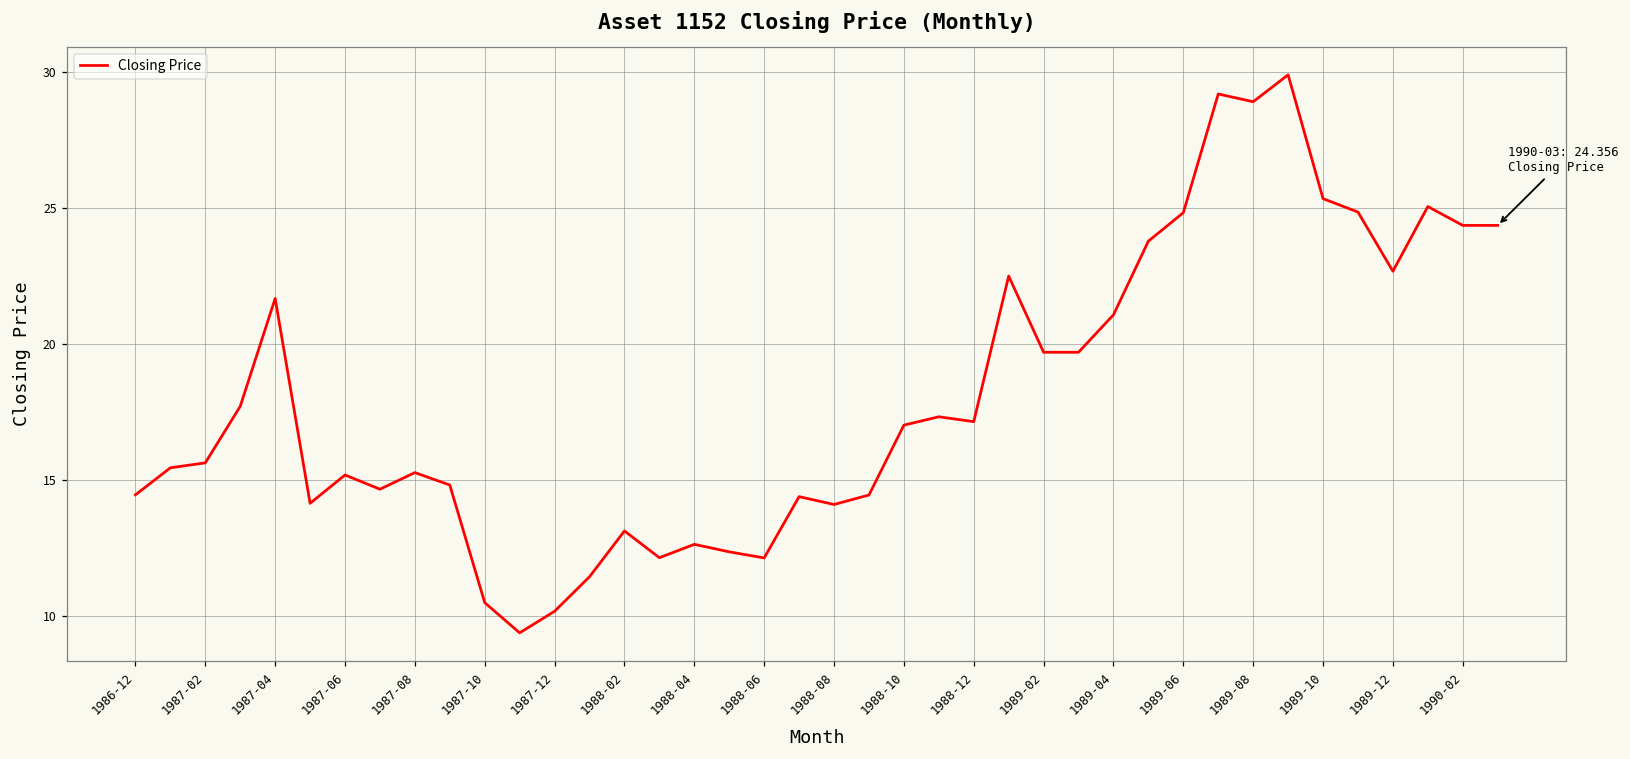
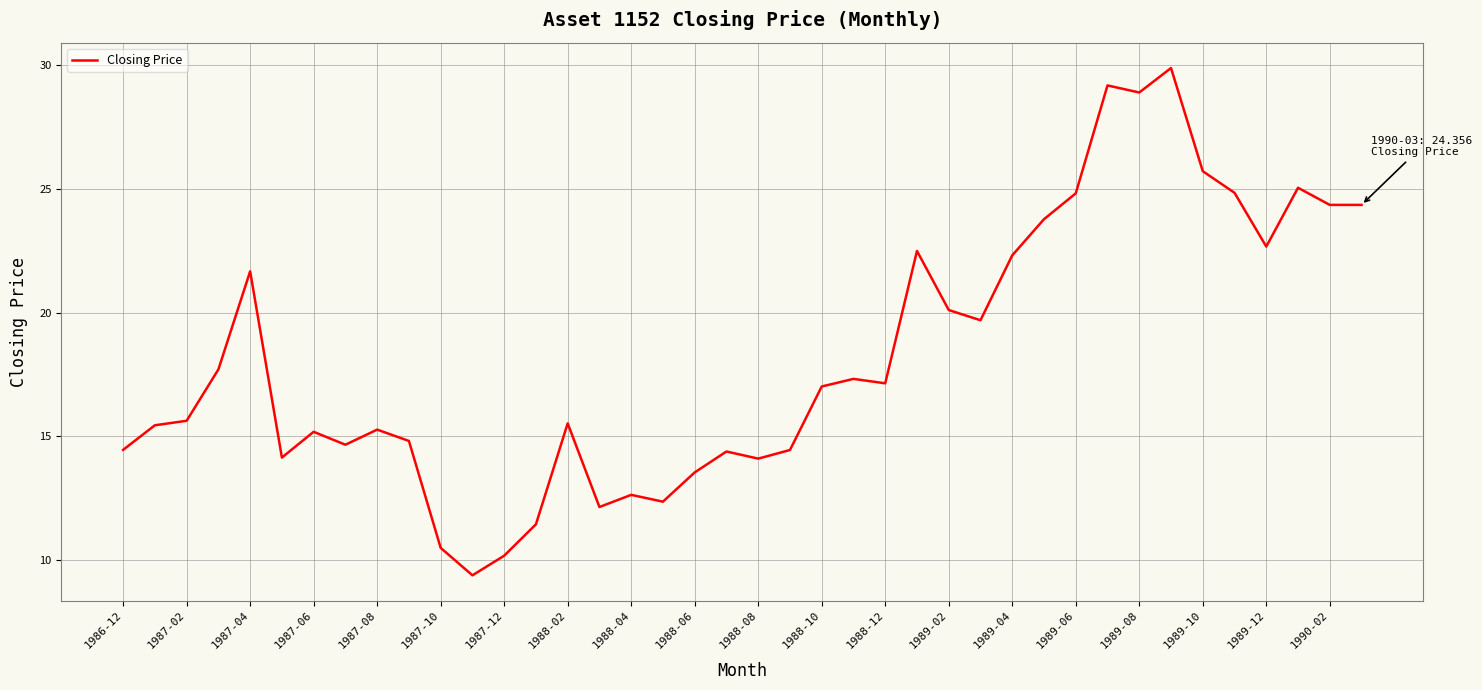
1988-02: 13.1 -> 15.5
1988-06: 12.1 -> 13.5
1989-02: 19.7 -> 20.1
1989-04: 21.1 -> 22.3
1989-10: 25.3 -> 25.7
